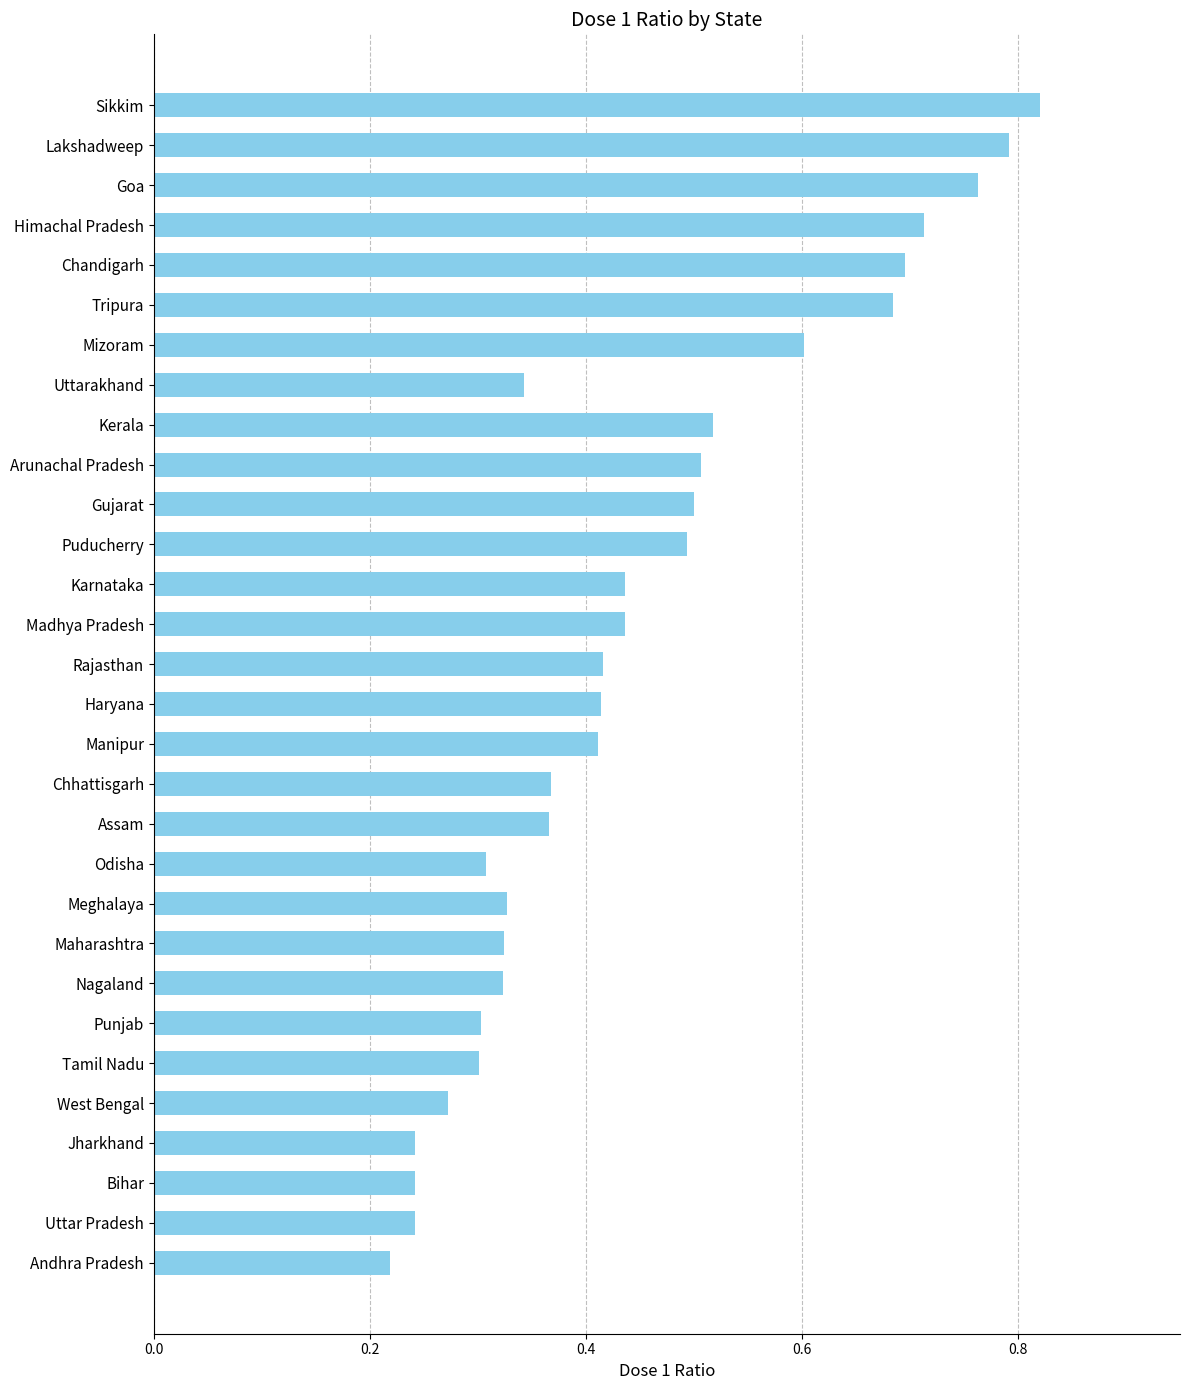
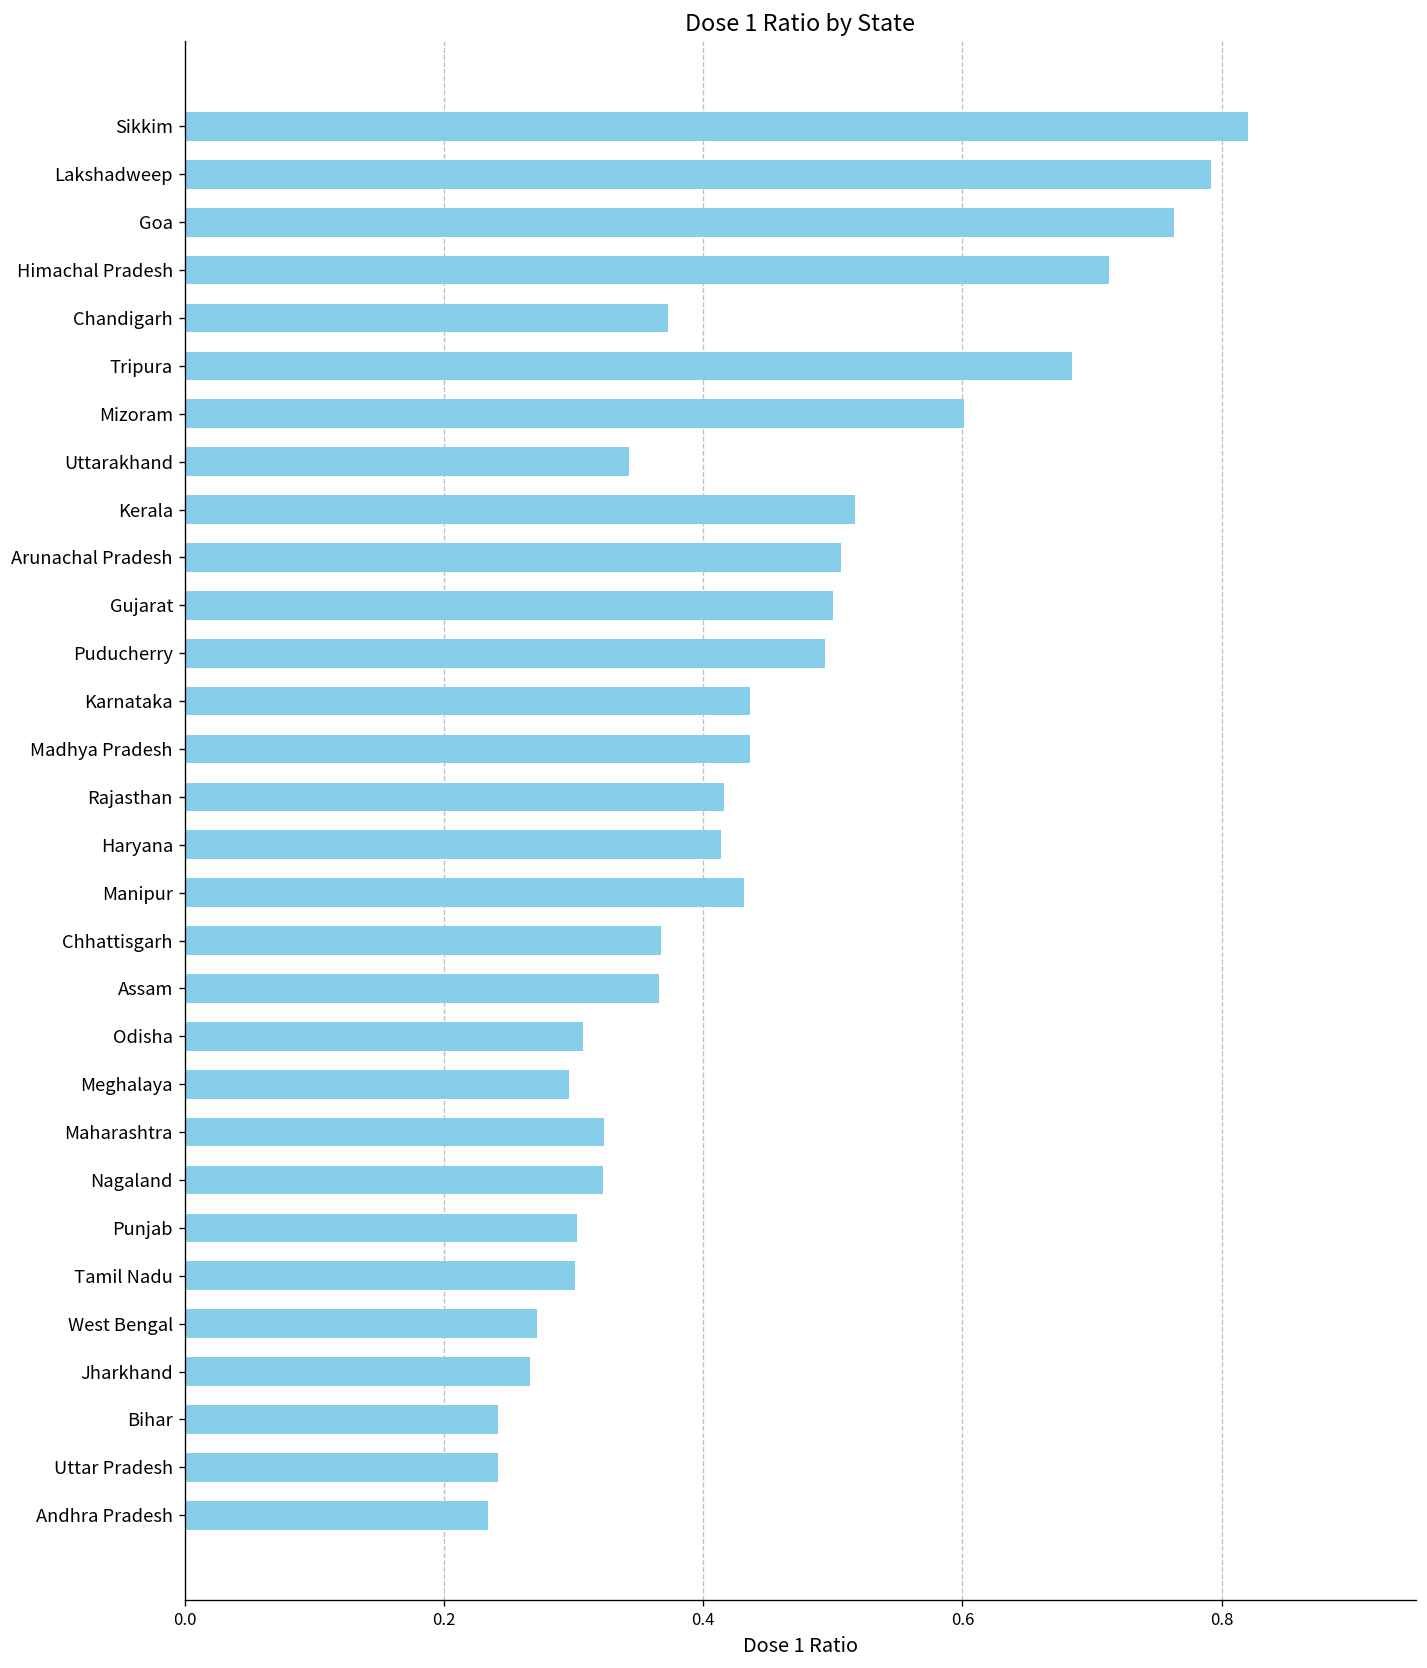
Chandigarh: 0.695 -> 0.373
Manipur: 0.411 -> 0.432
Meghalaya: 0.327 -> 0.297
Jharkhand: 0.242 -> 0.267
Andhra Pradesh: 0.219 -> 0.234
